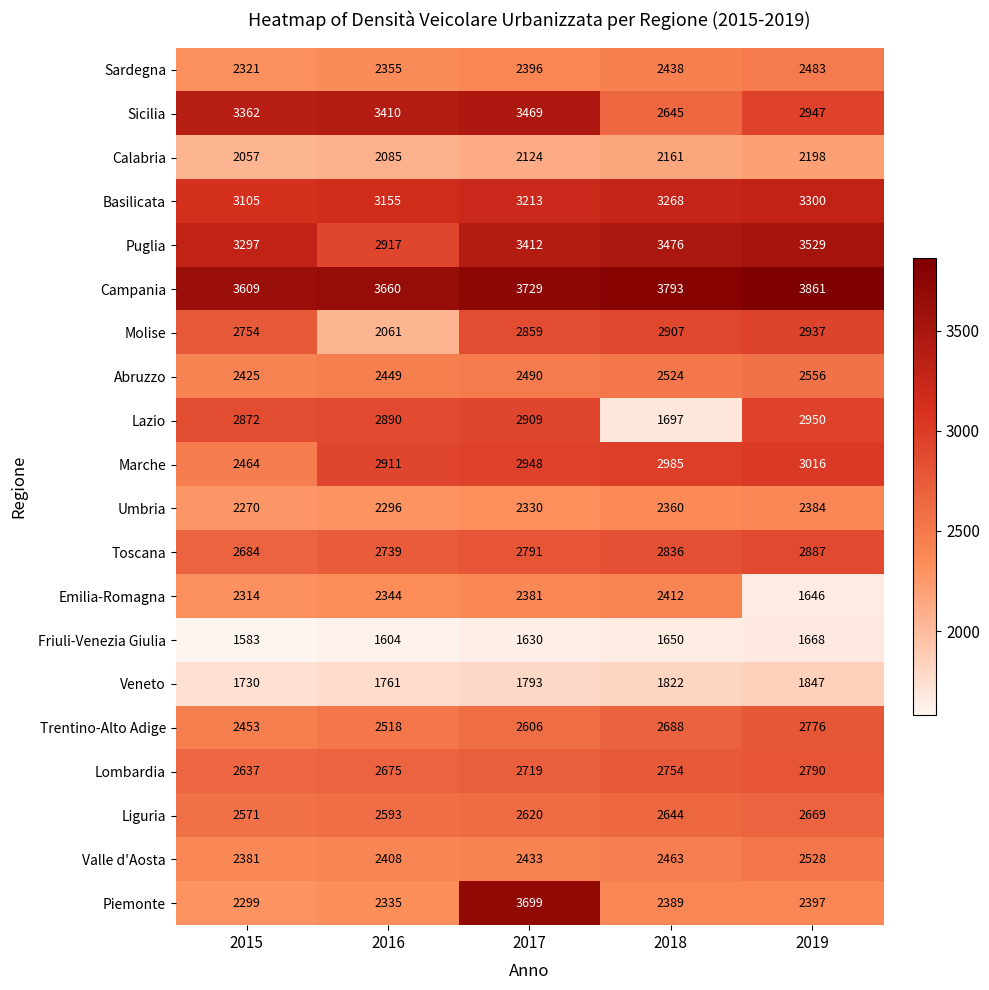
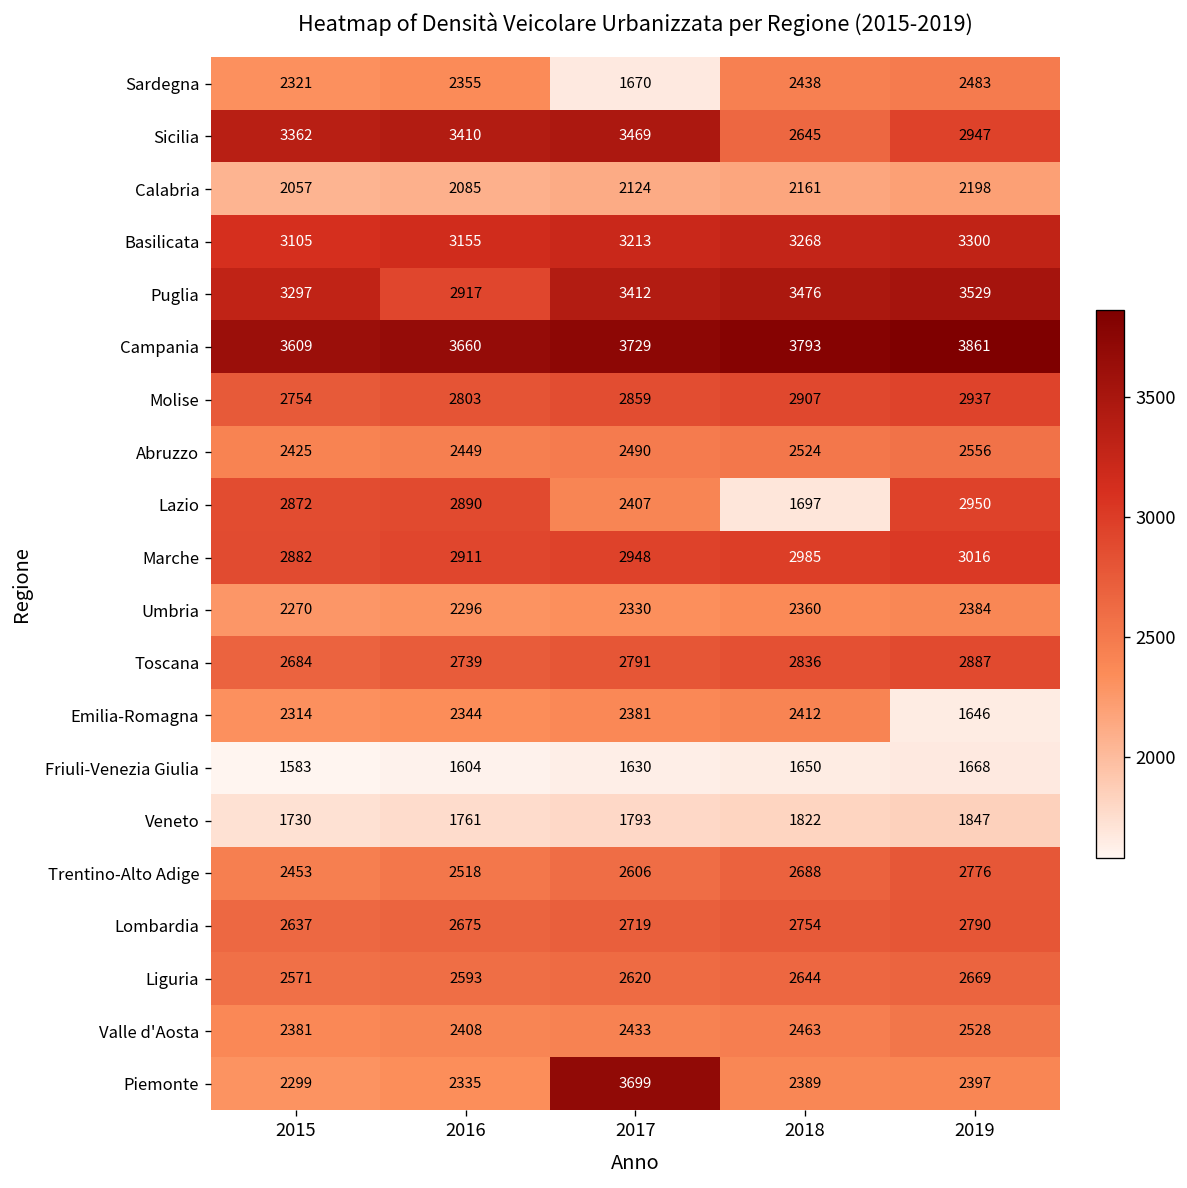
Sardegna, 2017: 2396 -> 1670
Molise, 2016: 2061 -> 2803
Lazio, 2017: 2909 -> 2407
Marche, 2015: 2464 -> 2882
